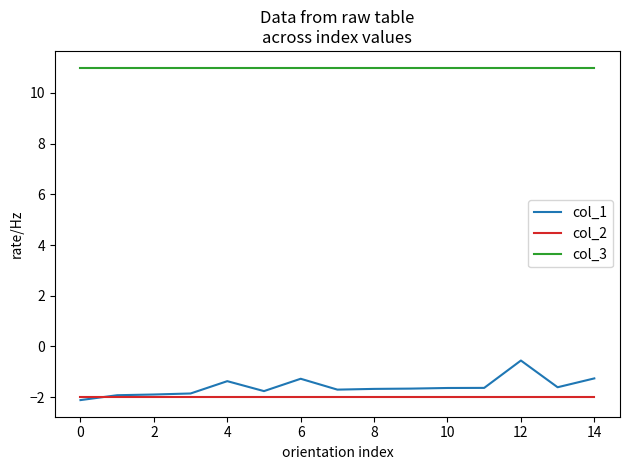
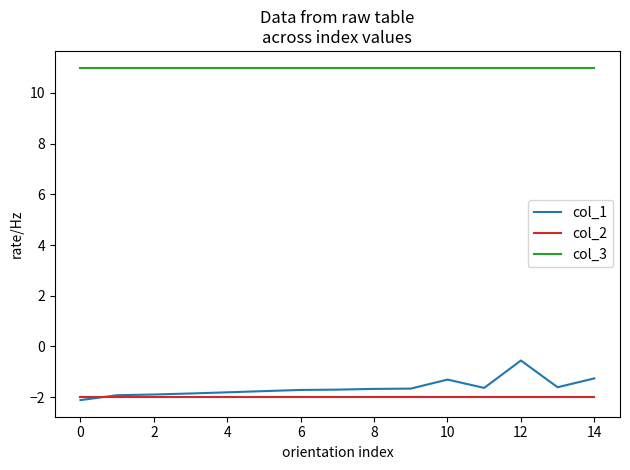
col_1, 4: -1.4 -> -1.8
col_1, 6: -1.3 -> -1.7
col_1, 10: -1.6 -> -1.3
